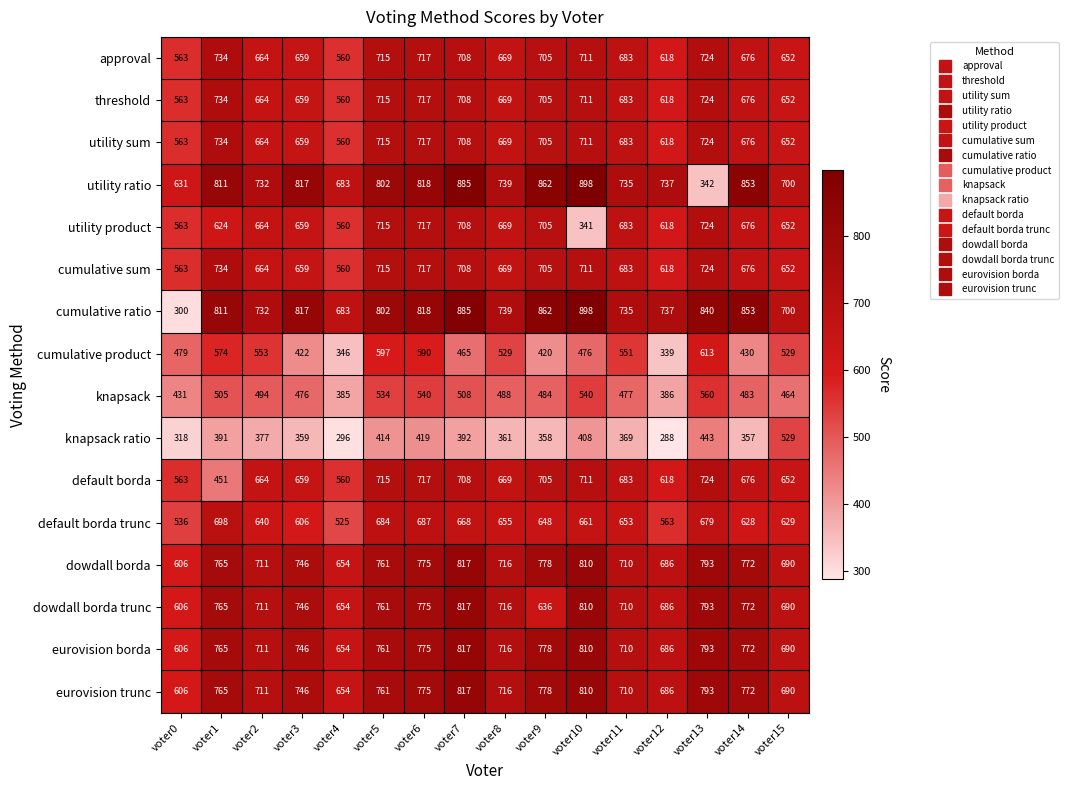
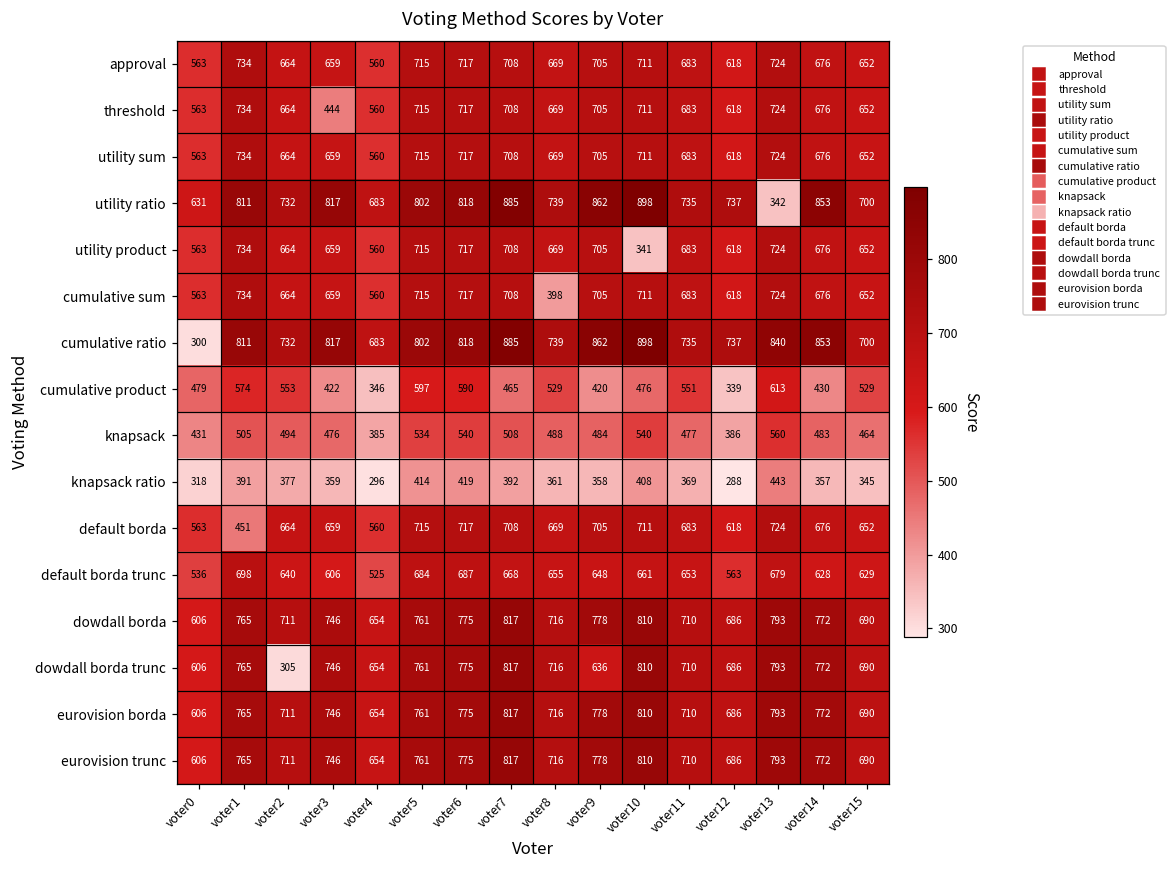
threshold, voter3: 659 -> 444
utility product, voter1: 624 -> 734
cumulative sum, voter8: 669 -> 398
knapsack ratio, voter15: 529 -> 345
dowdall borda trunc, voter2: 711 -> 305
